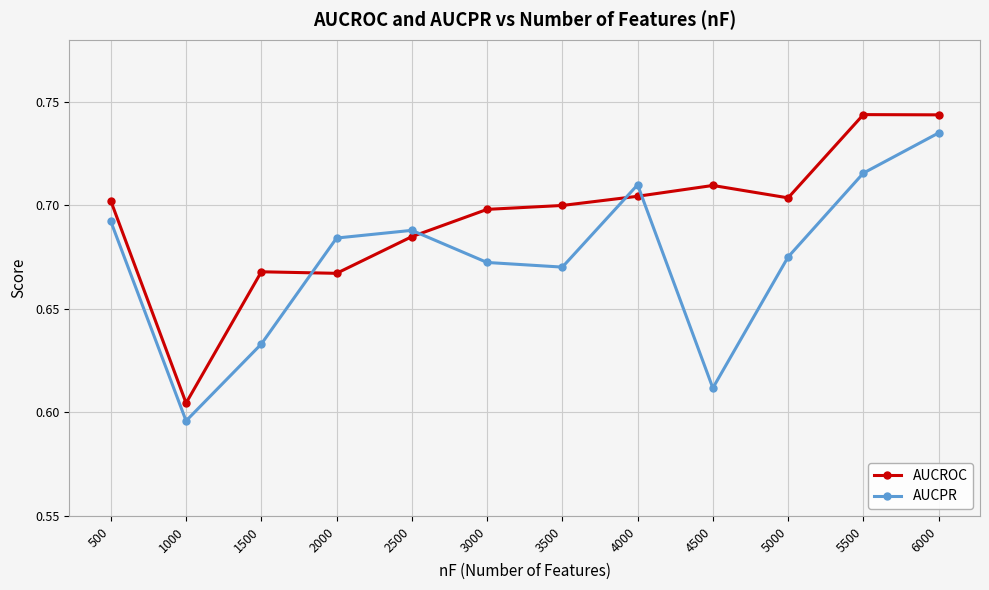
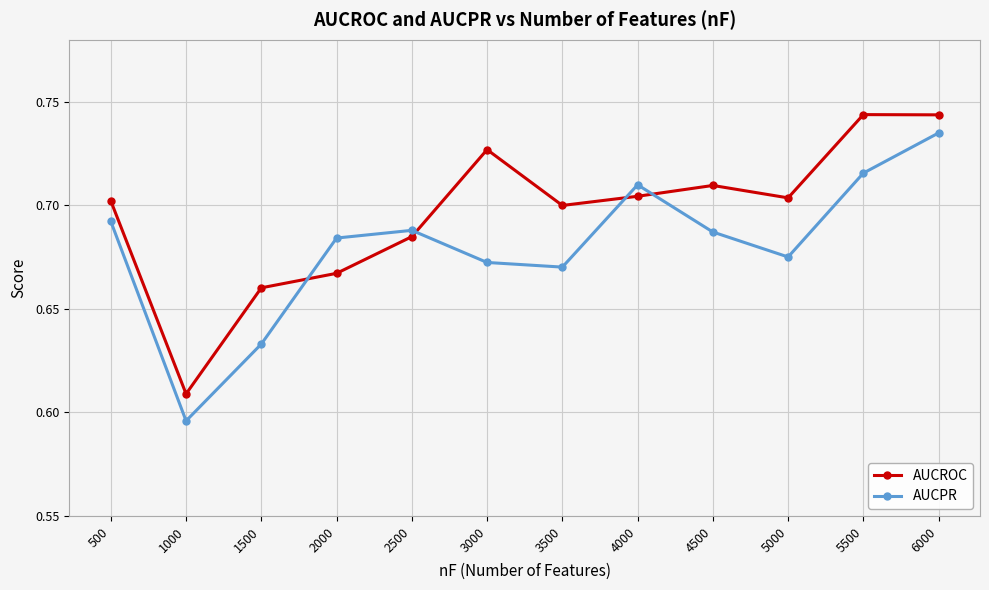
AUCROC, 1000: 0.605 -> 0.609
AUCROC, 1500: 0.668 -> 0.660
AUCROC, 3000: 0.698 -> 0.727
AUCPR, 4500: 0.612 -> 0.687
